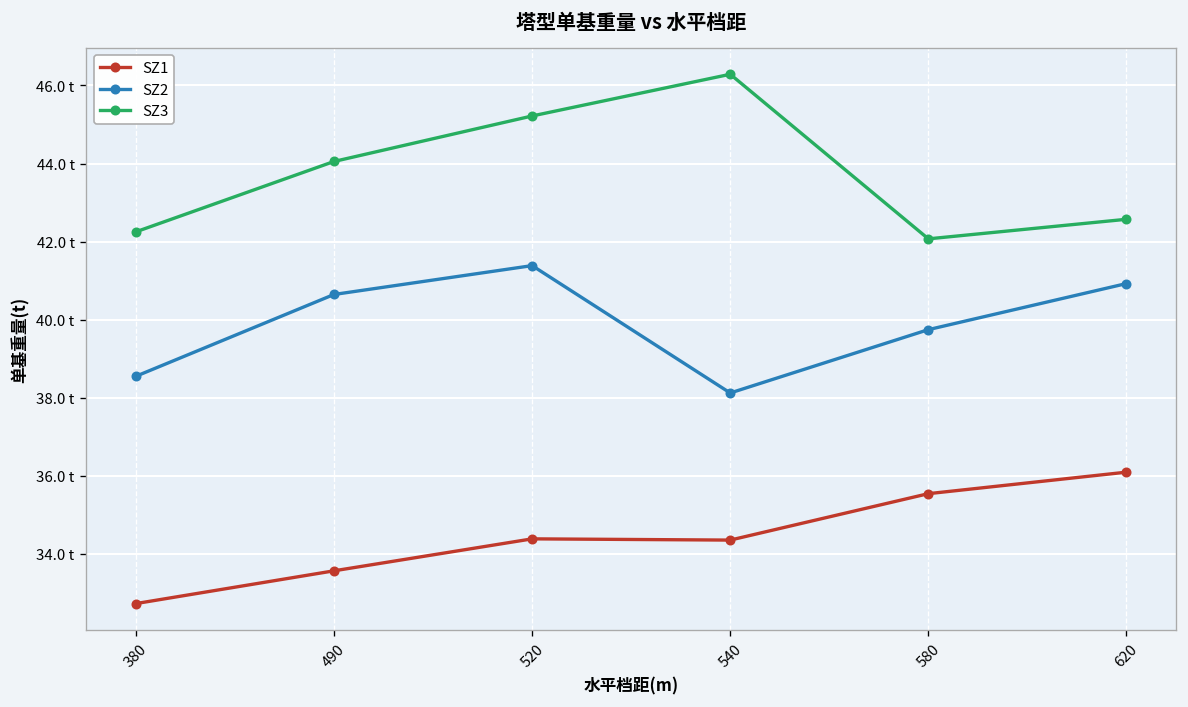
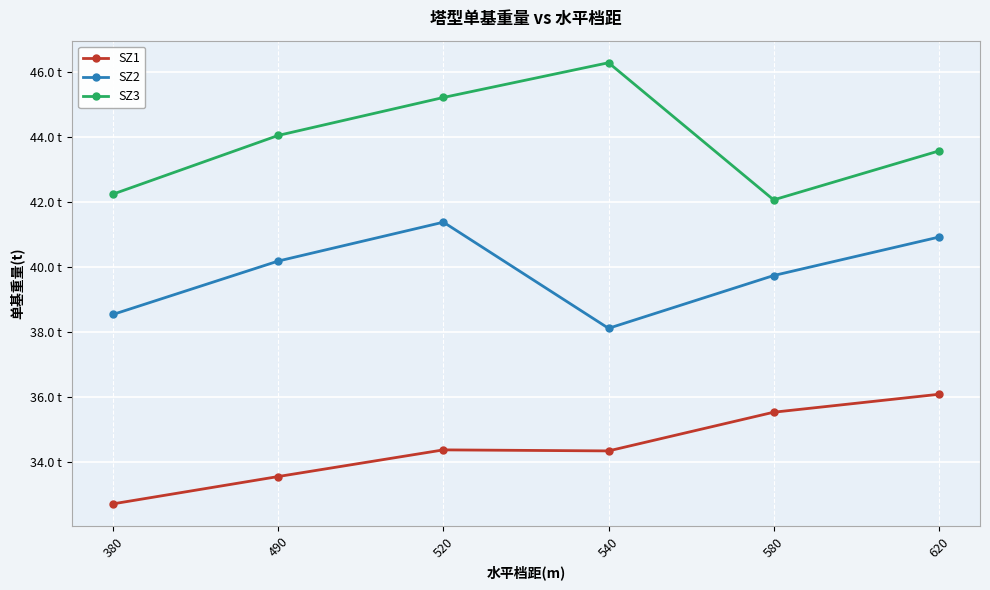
SZ2, 490: 40.6 t -> 40.2 t
SZ3, 620: 42.6 t -> 43.6 t
